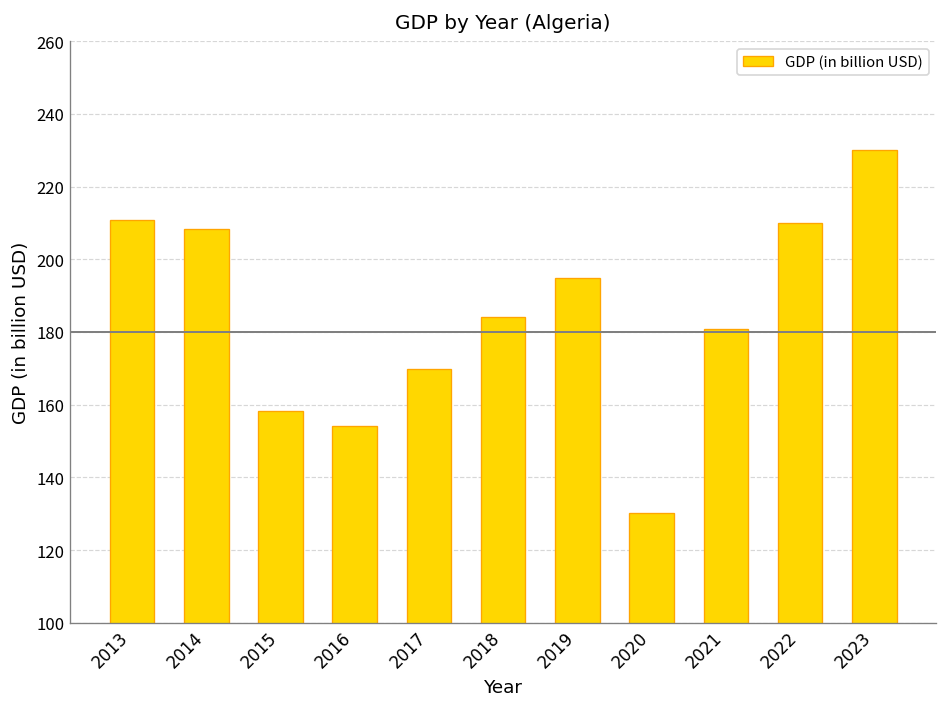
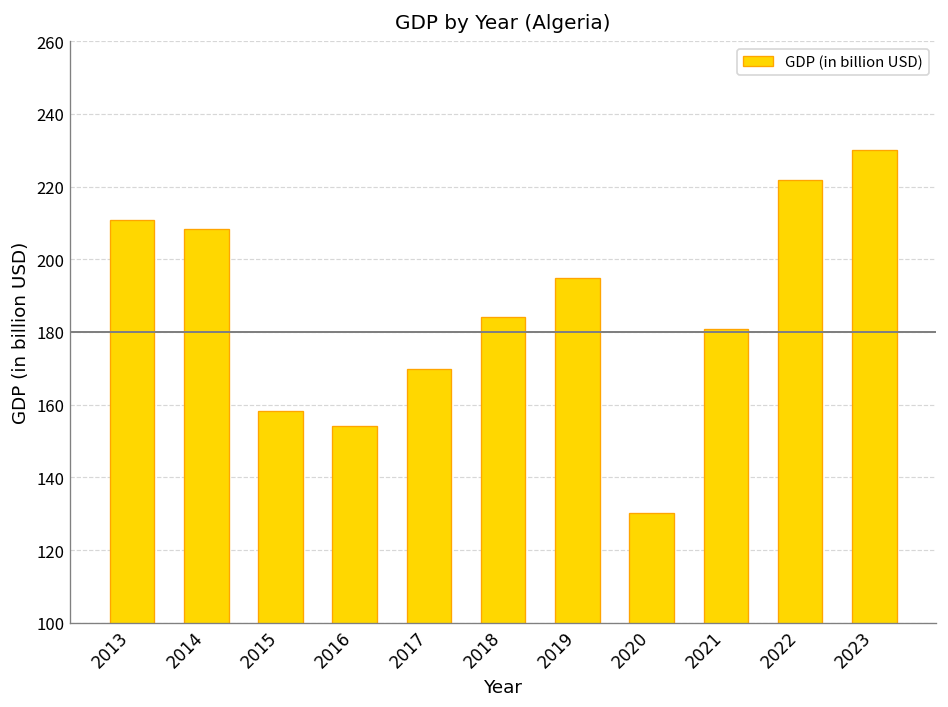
2022: 210 -> 222
